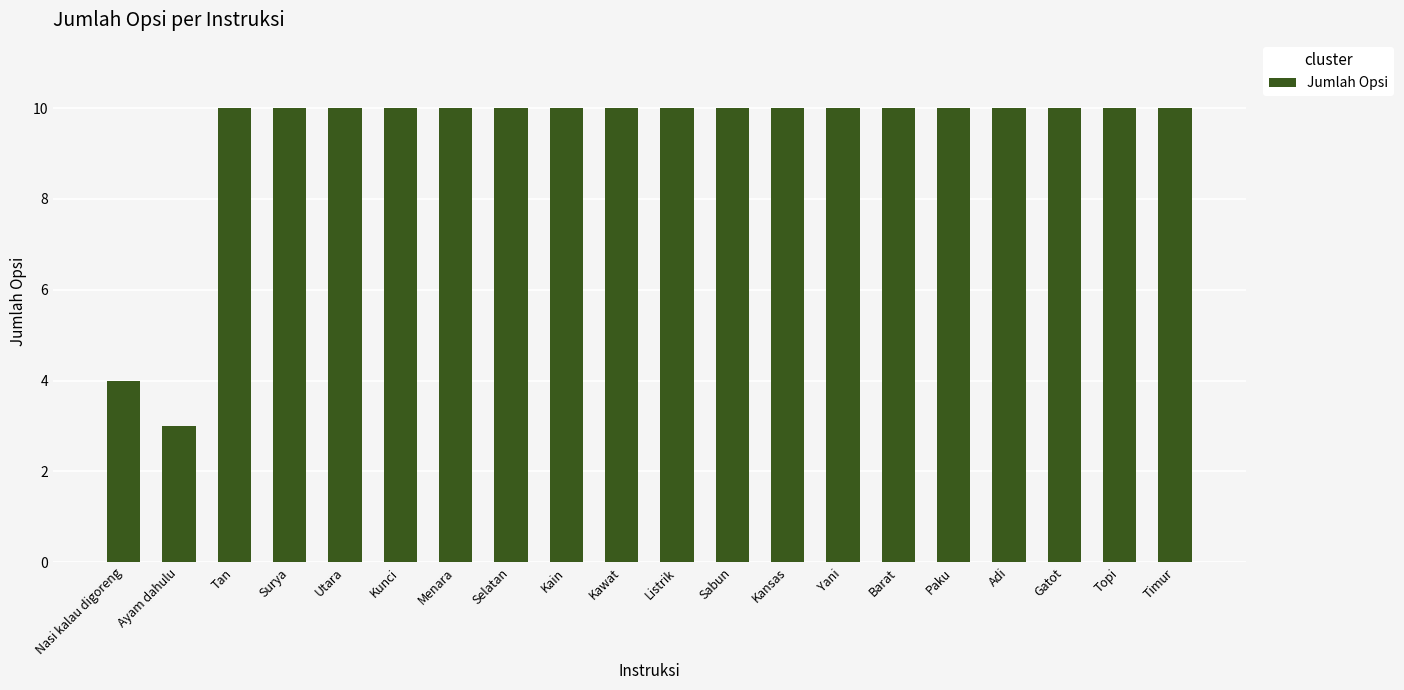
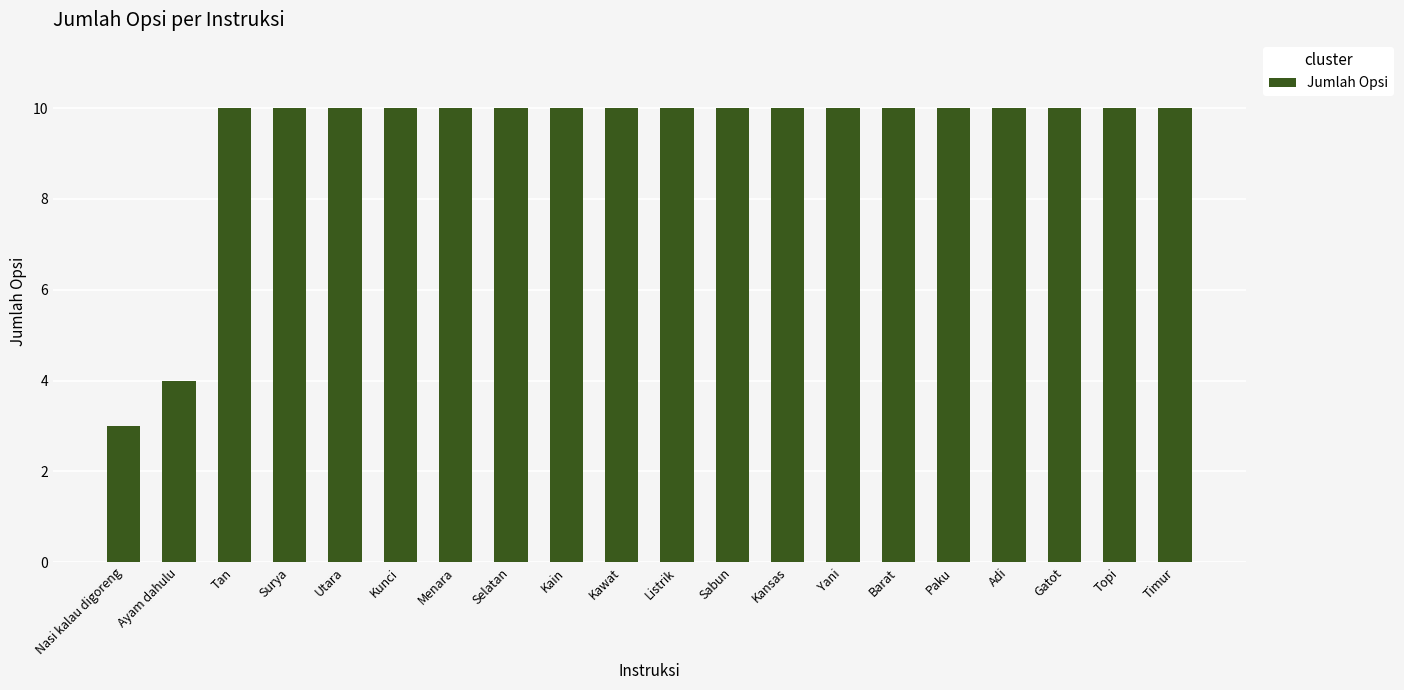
Nasi kalau digoreng: 4 -> 3
Ayam dahulu: 3 -> 4
